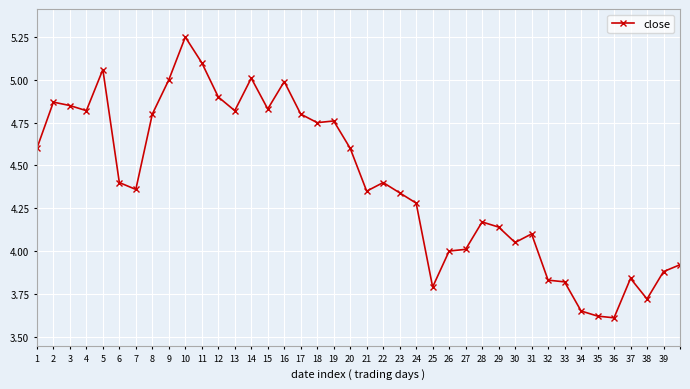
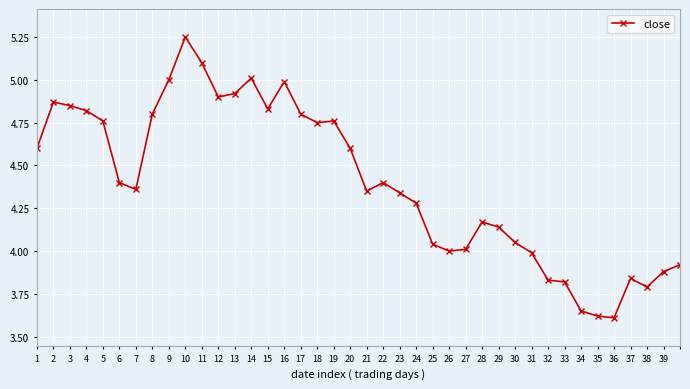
5: 5.06 -> 4.76
13: 4.82 -> 4.92
25: 3.79 -> 4.04
31: 4.10 -> 3.99
38: 3.72 -> 3.79
